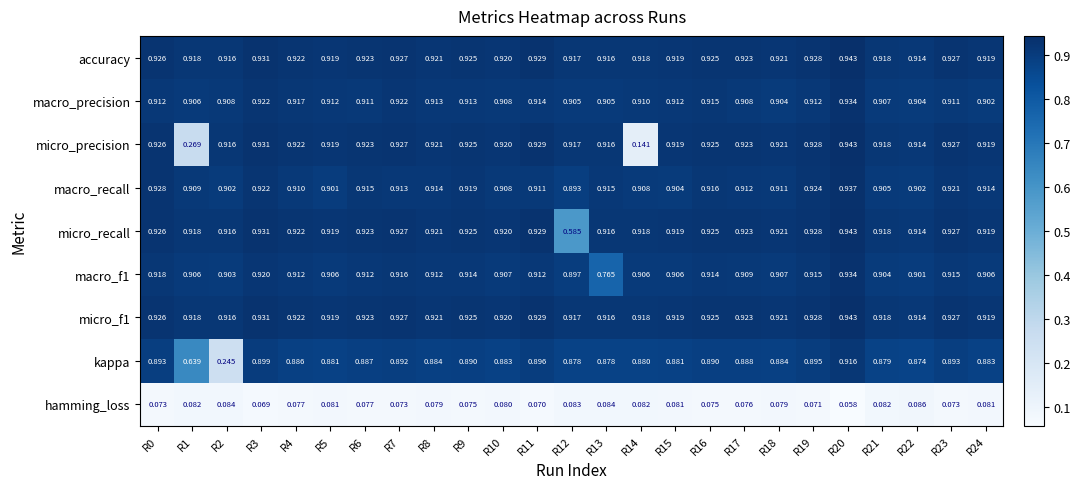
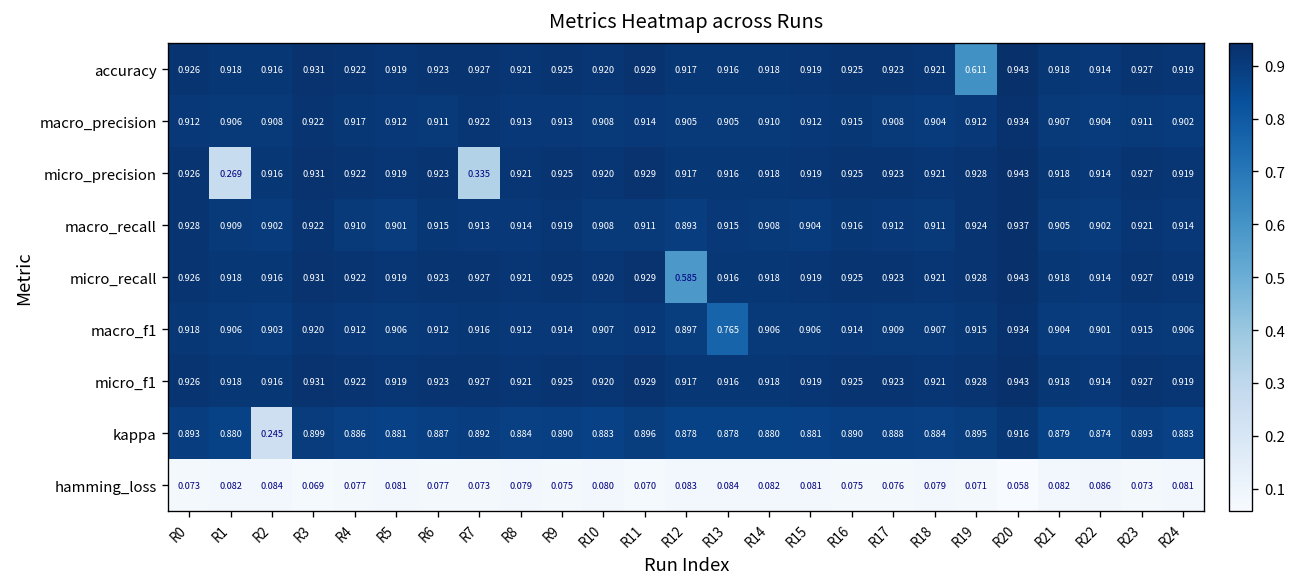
accuracy, R19: 0.928 -> 0.611
micro_precision, R7: 0.927 -> 0.335
micro_precision, R14: 0.141 -> 0.918
kappa, R1: 0.639 -> 0.880
